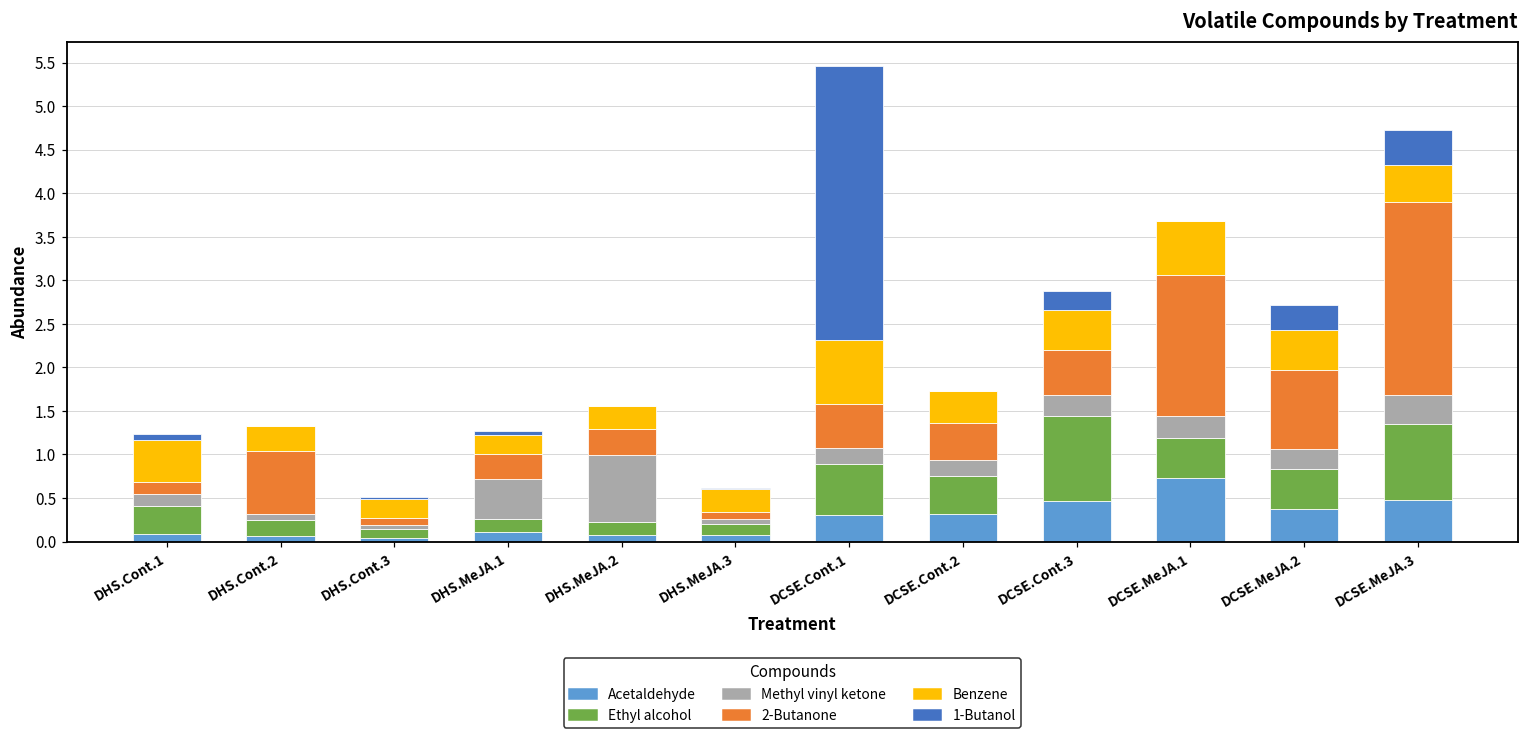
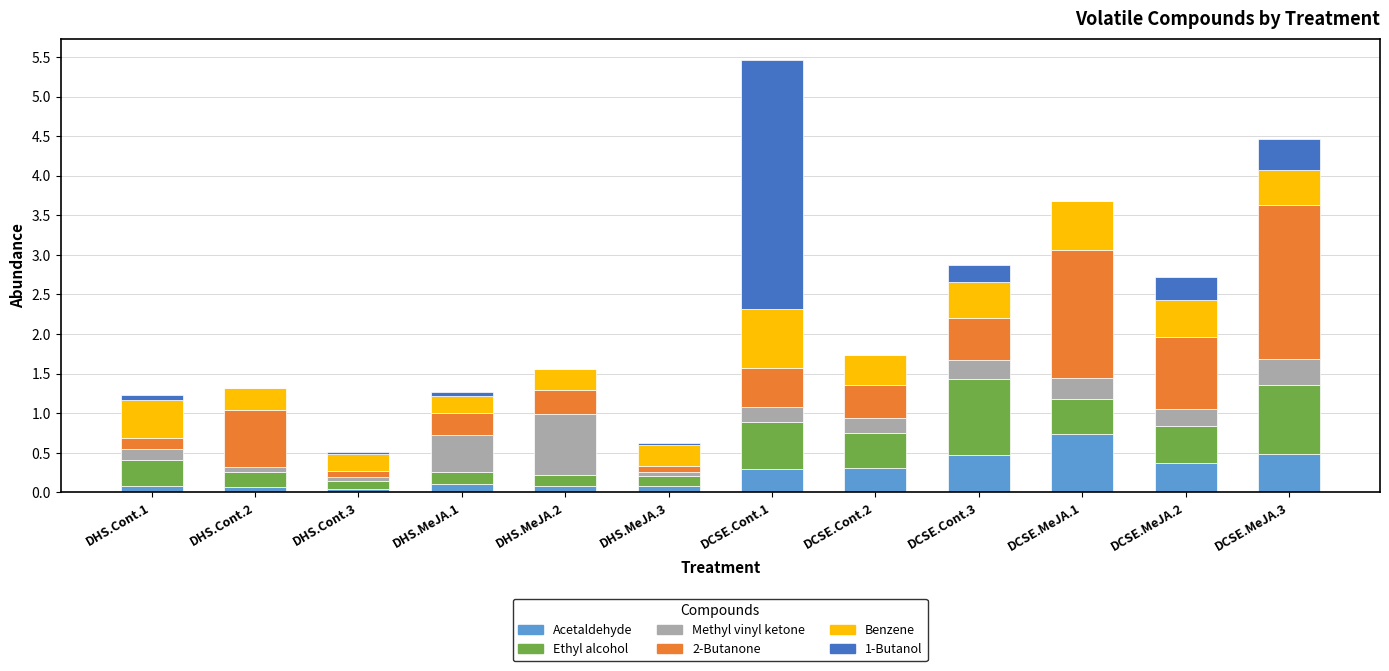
2-Butanone, DCSE.MeJA.3: 2.2 -> 2.0
